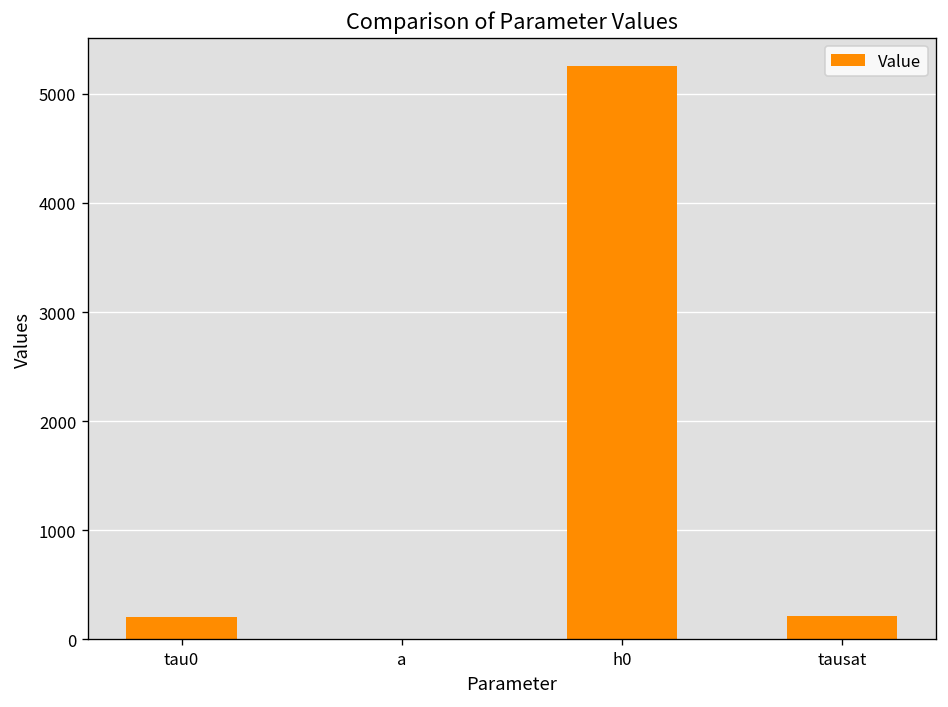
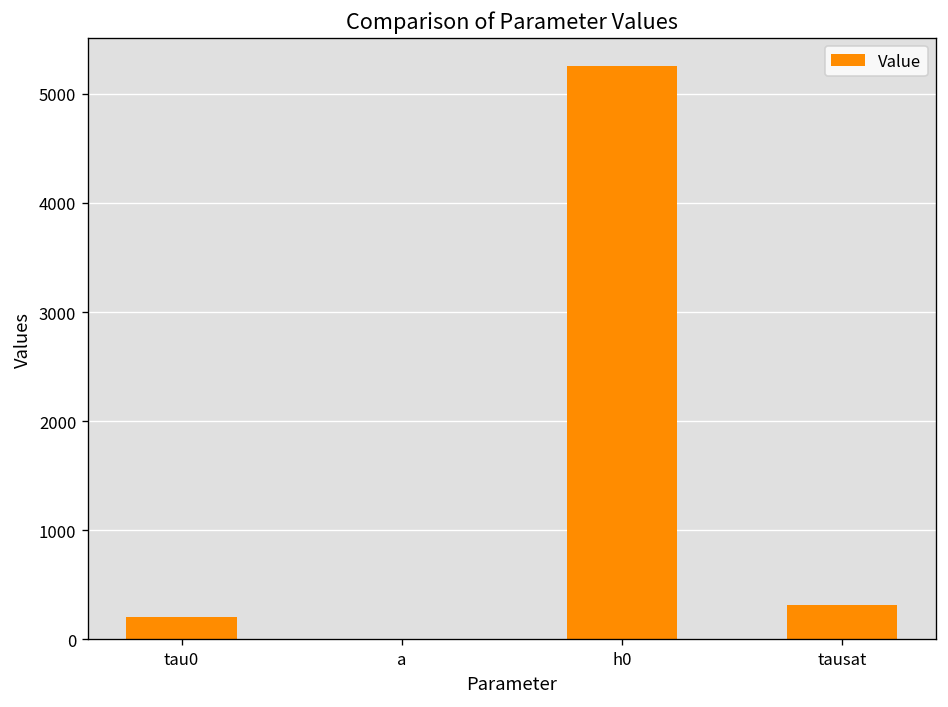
tausat: 200 -> 300
